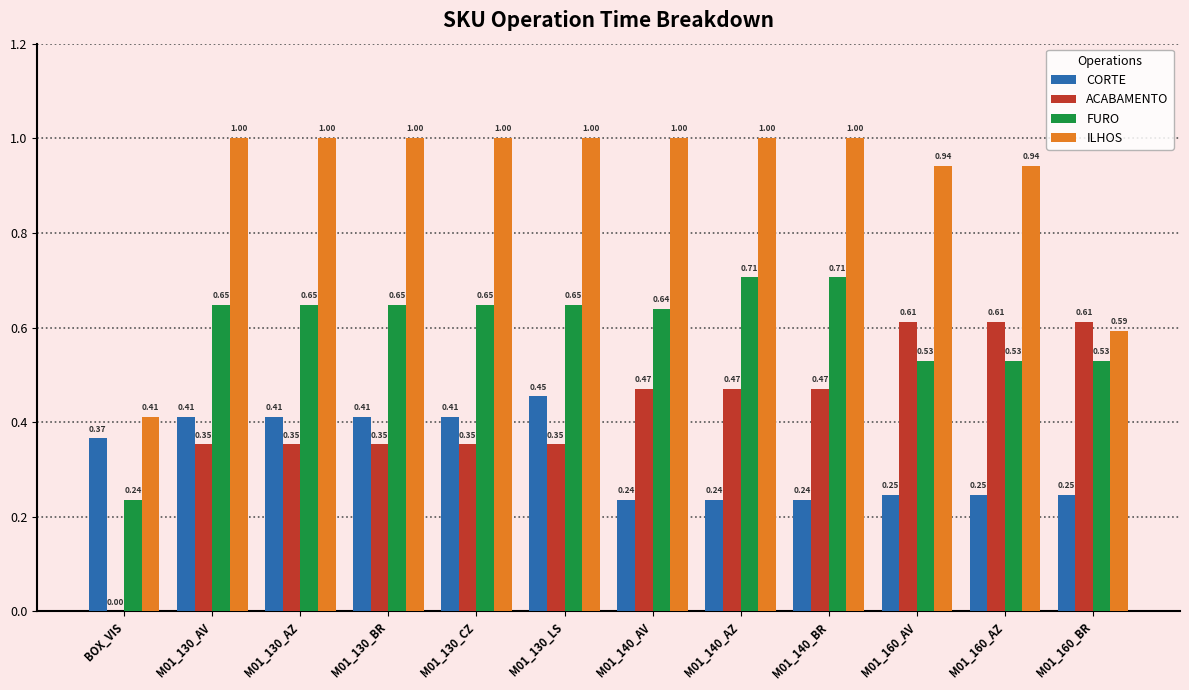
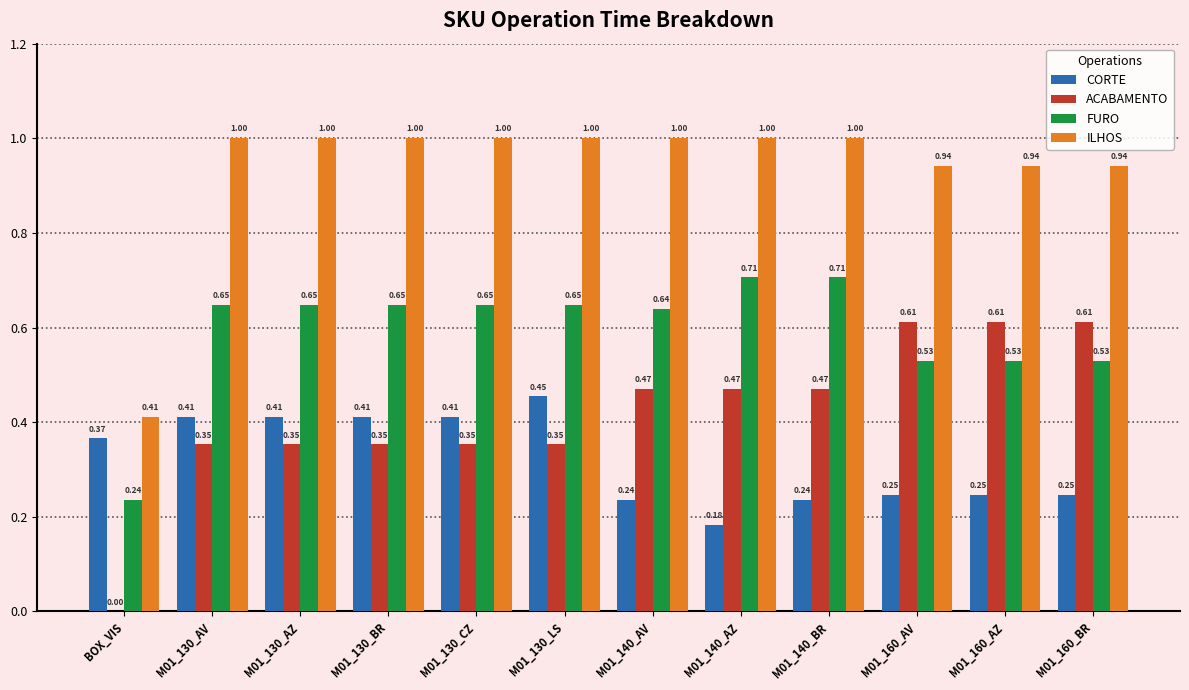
CORTE, M01_140_AZ: 0.24 -> 0.18
ILHOS, M01_160_BR: 0.59 -> 0.94
